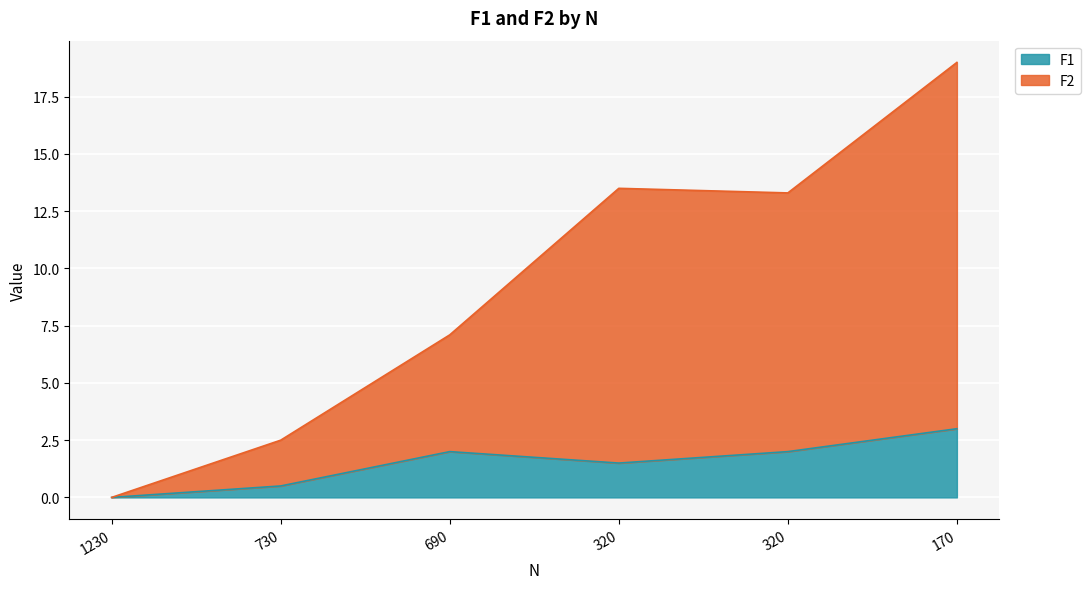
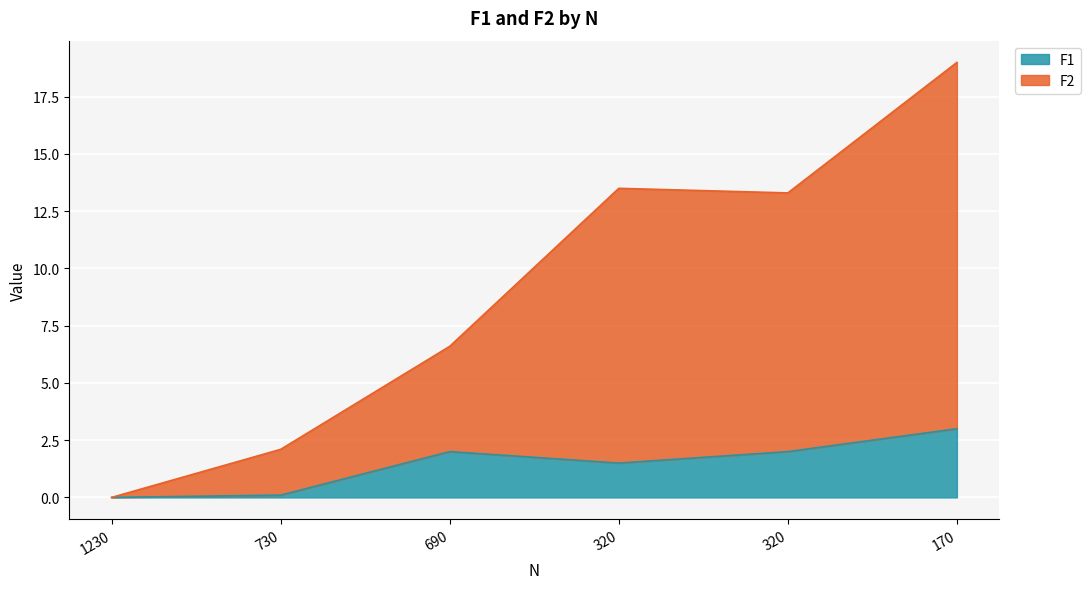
F1, 730: 0.5 -> 0.1
F2, 690: 5.1 -> 4.6
